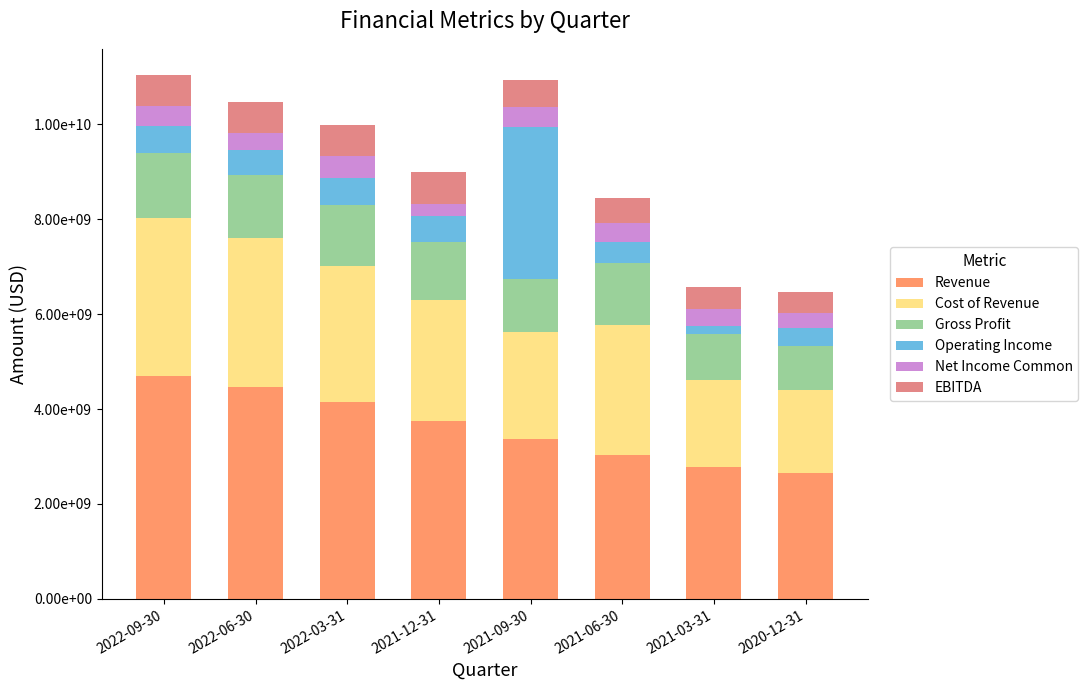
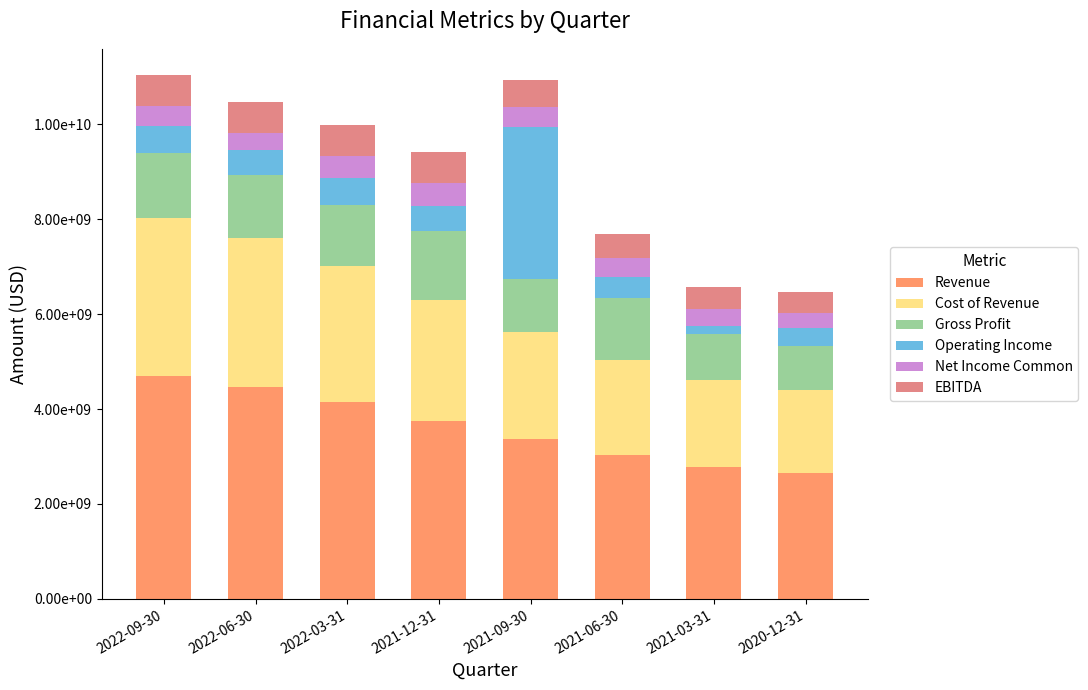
Gross Profit, 2021-12-31: 1200000000 -> 1500000000
Net Income Common, 2021-12-31: 300000000 -> 500000000
Cost of Revenue, 2021-06-30: 2700000000 -> 2000000000
